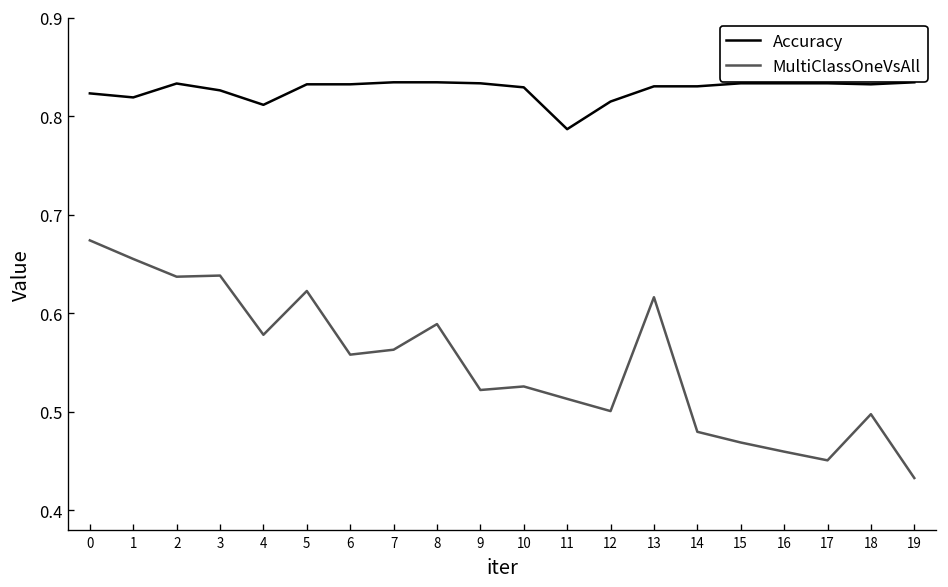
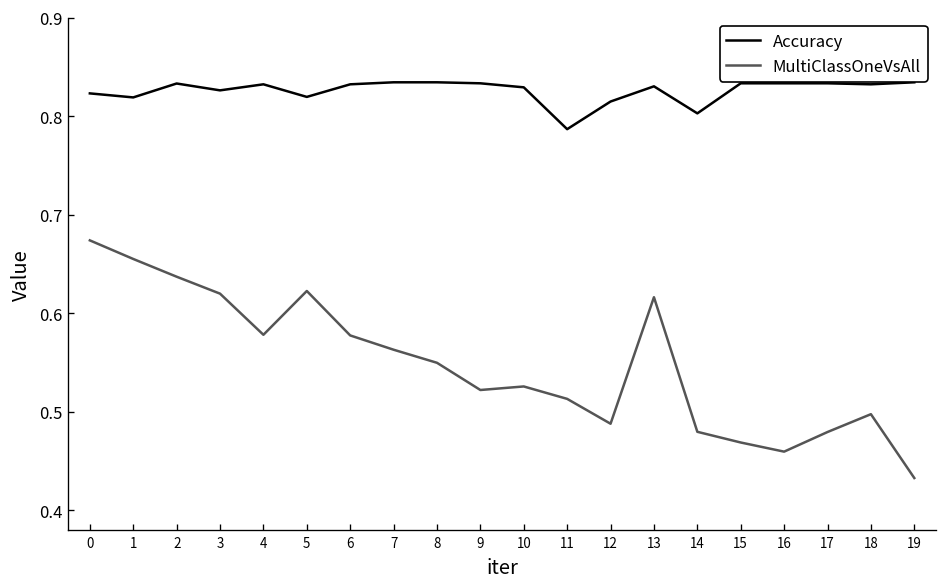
MultiClassOneVsAll, 3: 0.64 -> 0.62
Accuracy, 4: 0.81 -> 0.83
Accuracy, 5: 0.83 -> 0.82
MultiClassOneVsAll, 6: 0.56 -> 0.58
MultiClassOneVsAll, 8: 0.59 -> 0.55
MultiClassOneVsAll, 12: 0.50 -> 0.49
Accuracy, 14: 0.83 -> 0.80
MultiClassOneVsAll, 17: 0.45 -> 0.48
